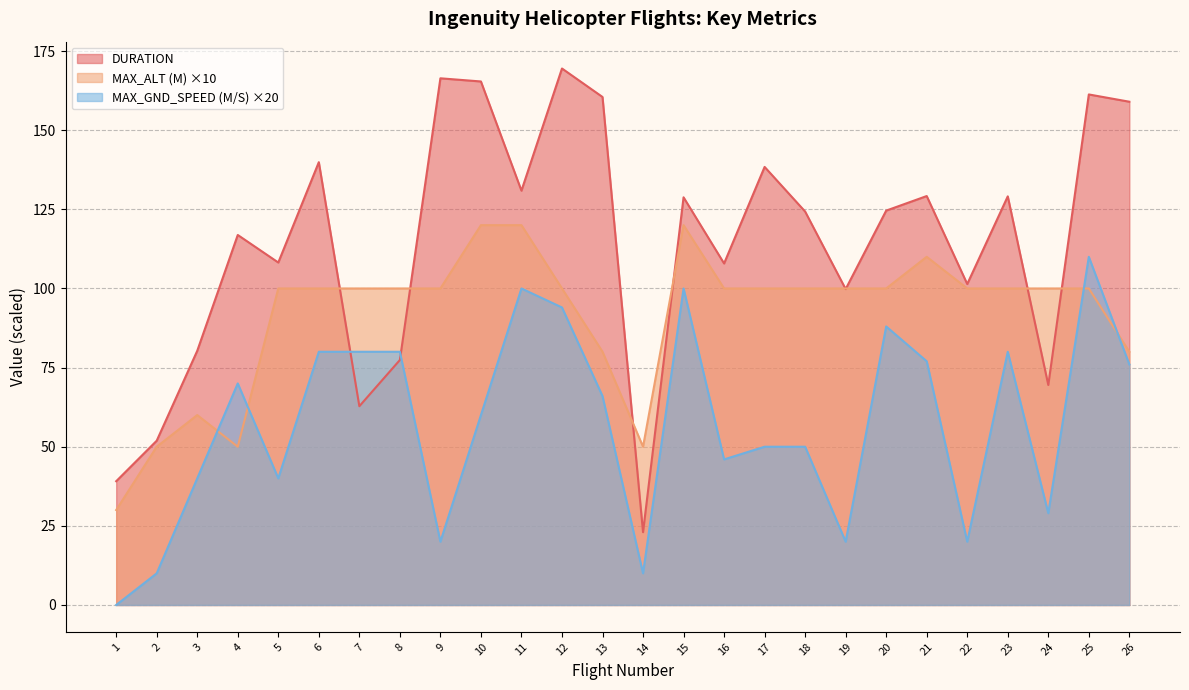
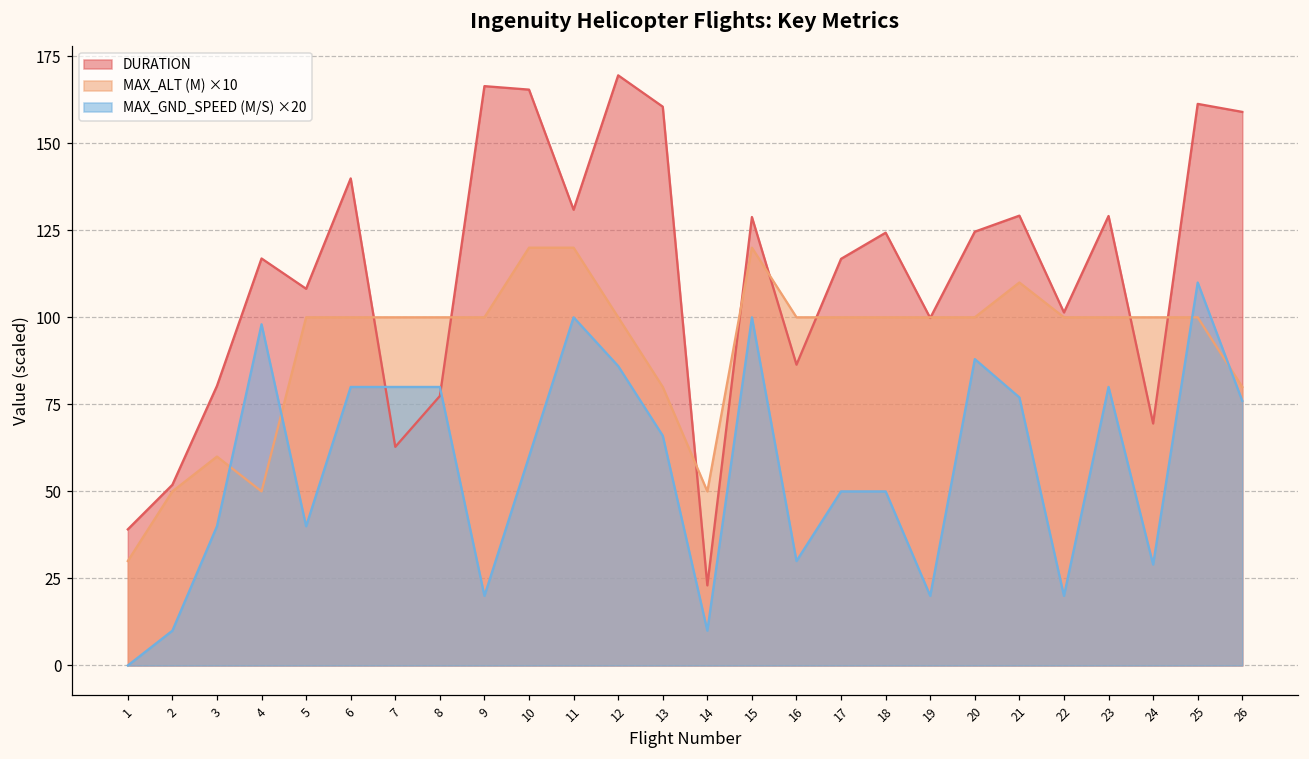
MAX_GND_SPEED (M/S) ×20, 4: 70 -> 98
MAX_GND_SPEED (M/S) ×20, 12: 94 -> 86
DURATION, 16: 108 -> 86
MAX_GND_SPEED (M/S) ×20, 16: 46 -> 30
DURATION, 17: 138 -> 117
